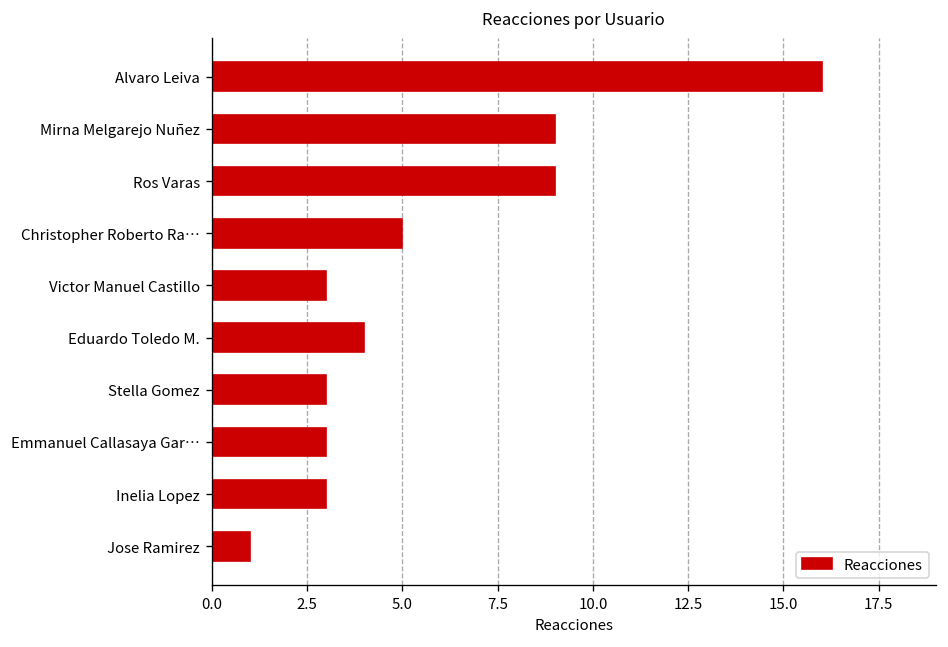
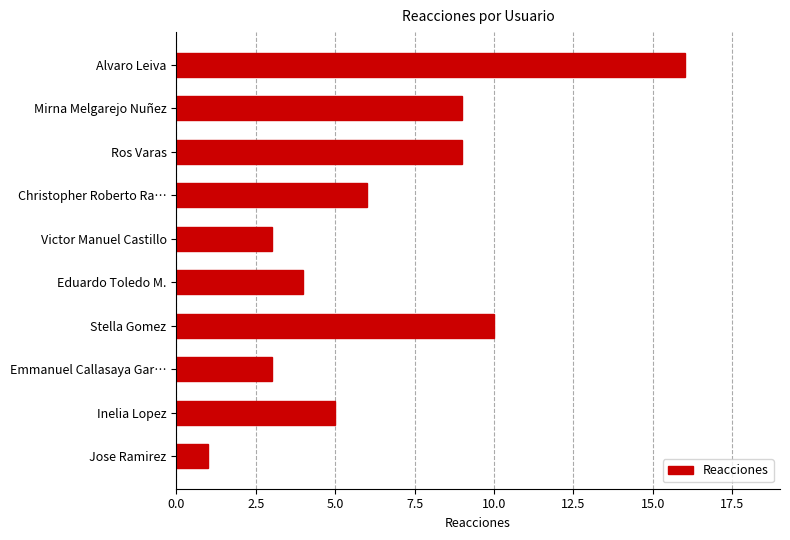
Christopher Roberto Ra…: 5 -> 6
Stella Gomez: 3 -> 10
Inelia Lopez: 3 -> 5
